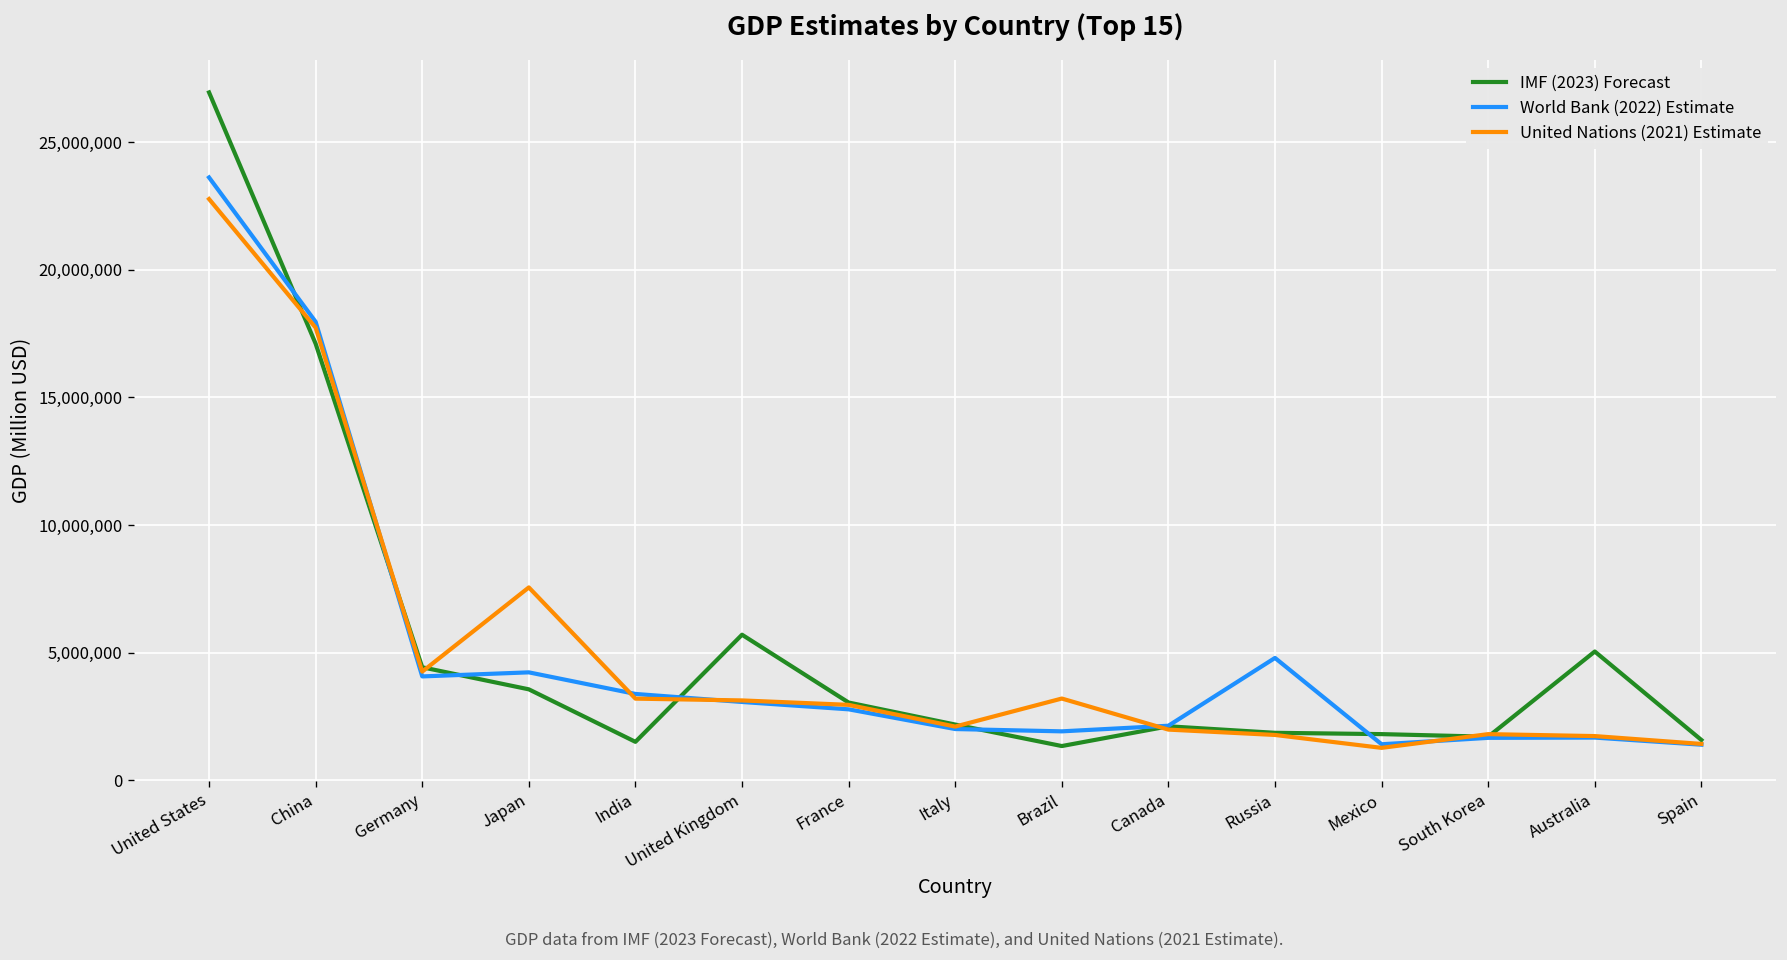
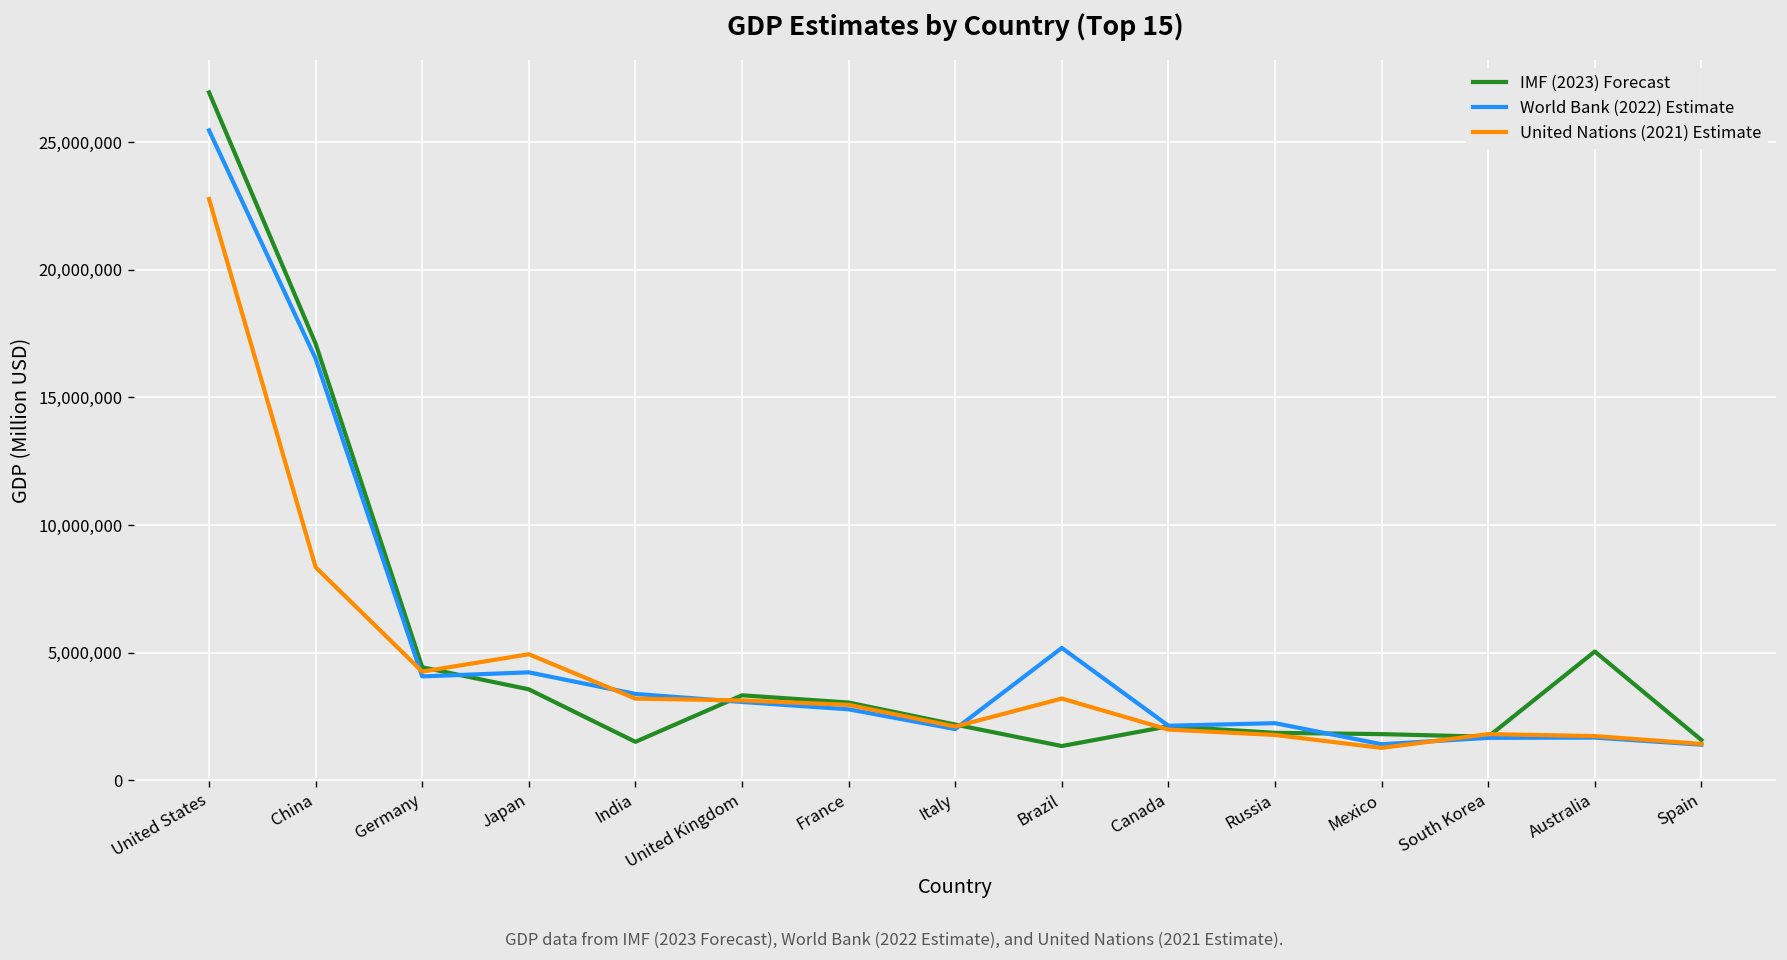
World Bank (2022) Estimate, United States: 23,600,000 -> 25,500,000
World Bank (2022) Estimate, China: 18,000,000 -> 16,500,000
United Nations (2021) Estimate, China: 17,700,000 -> 8,300,000
United Nations (2021) Estimate, Japan: 7,600,000 -> 4,900,000
IMF (2023) Forecast, United Kingdom: 5,700,000 -> 3,300,000
World Bank (2022) Estimate, Brazil: 1,900,000 -> 5,200,000
World Bank (2022) Estimate, Russia: 4,800,000 -> 2,200,000
